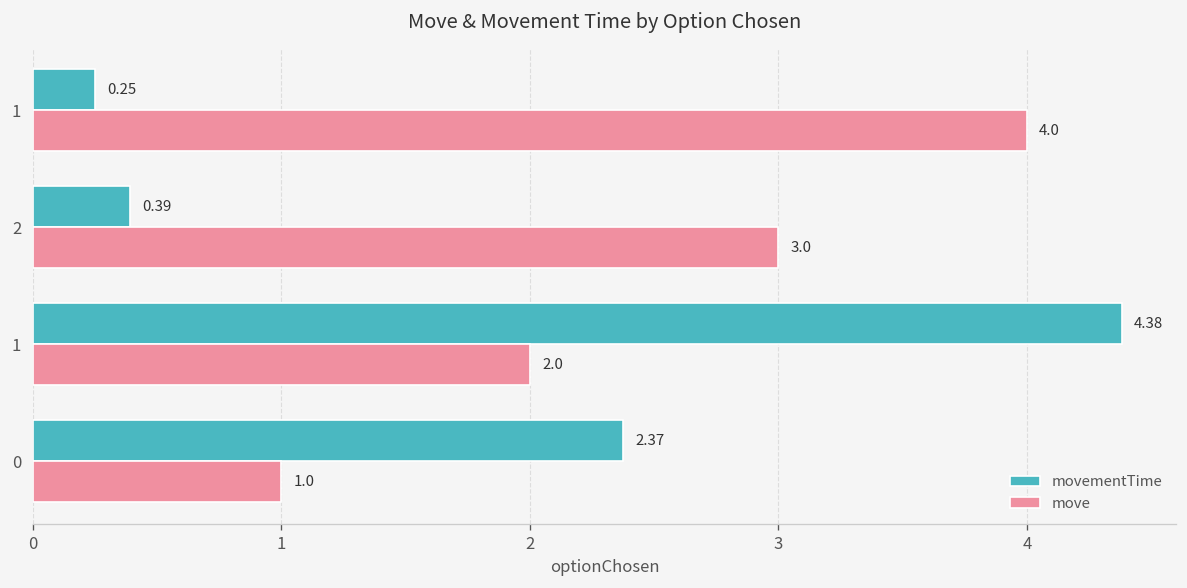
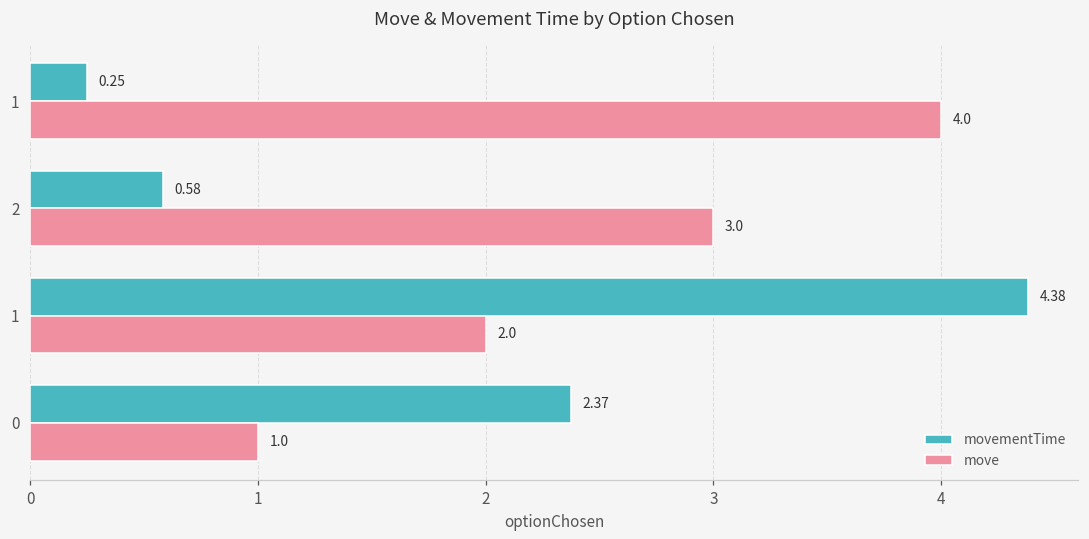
movementTime, 2: 0.39 -> 0.58
